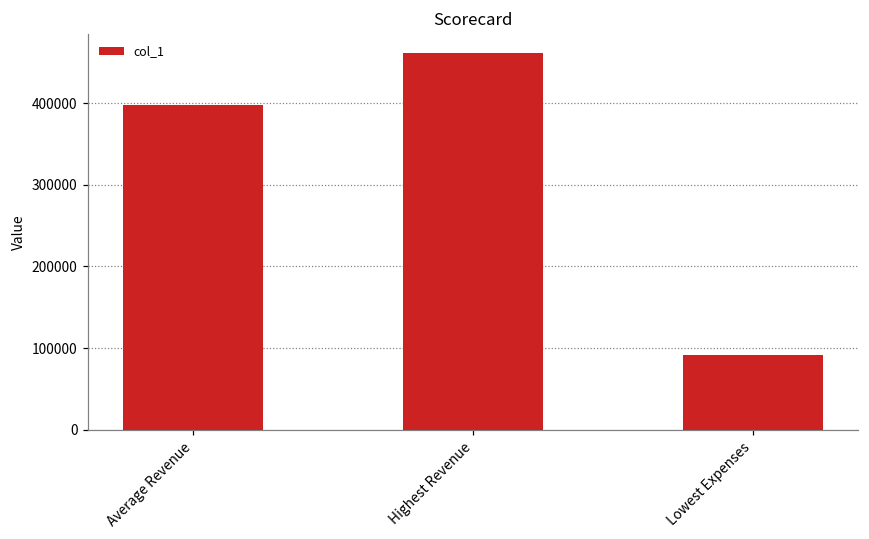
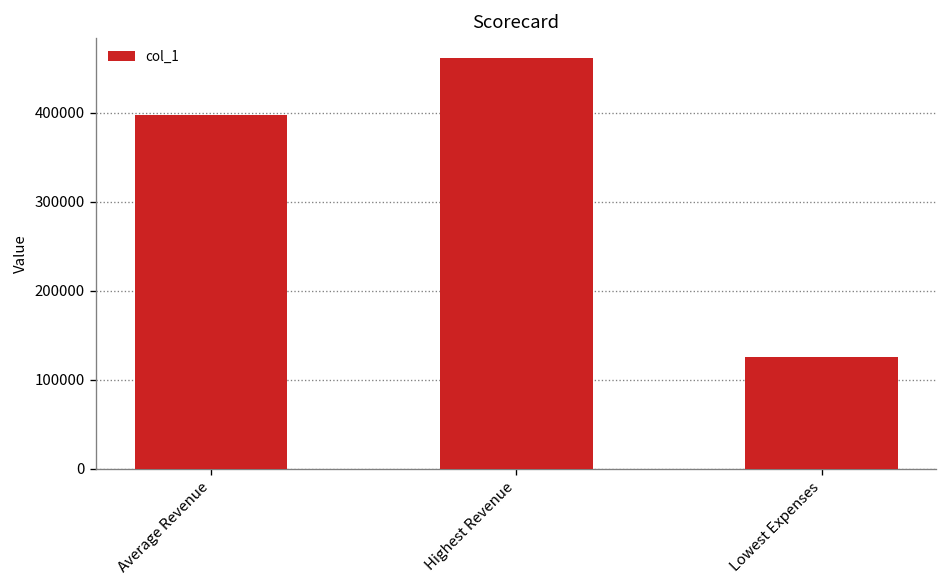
Lowest Expenses: 90000 -> 130000
